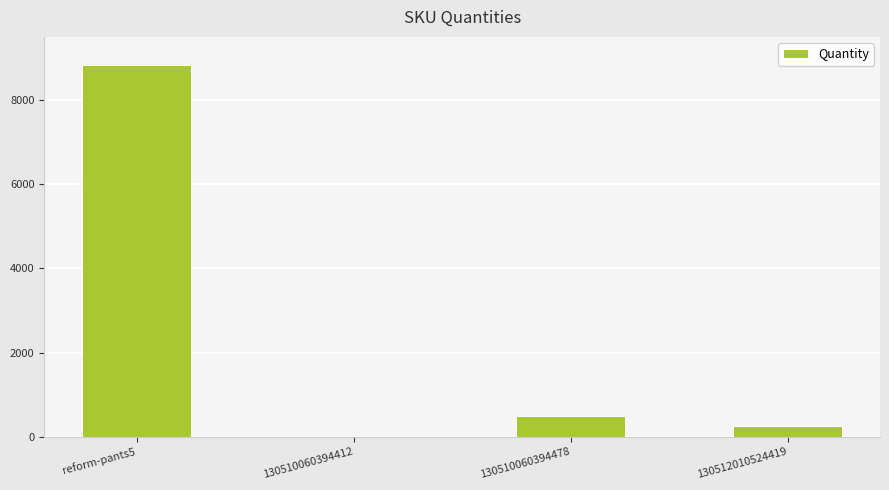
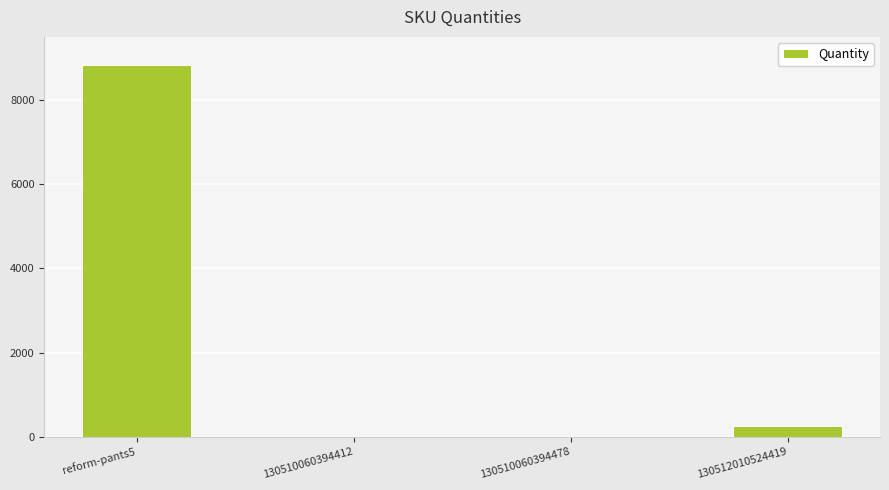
130510060394478: 500 -> 0
